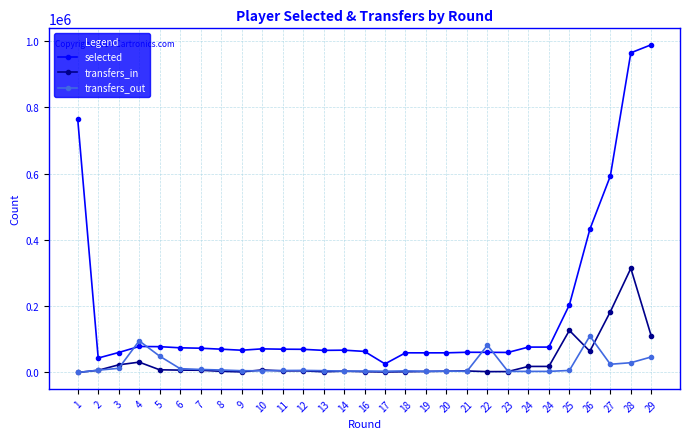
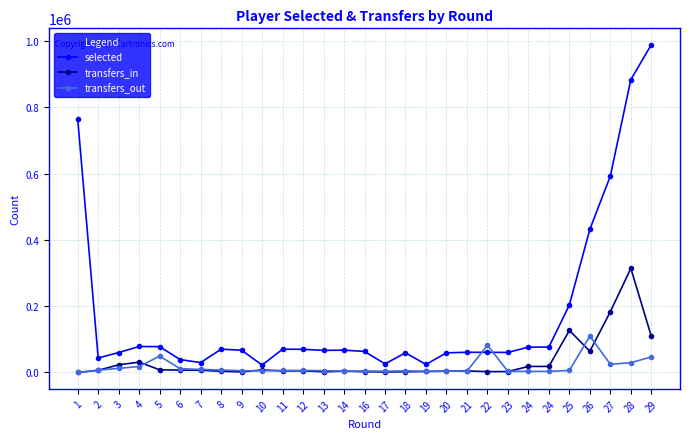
transfers_out, 4: 100000 -> 20000
selected, 6: 70000 -> 40000
selected, 7: 70000 -> 30000
selected, 10: 70000 -> 20000
selected, 19: 60000 -> 20000
selected, 28: 960000 -> 880000
